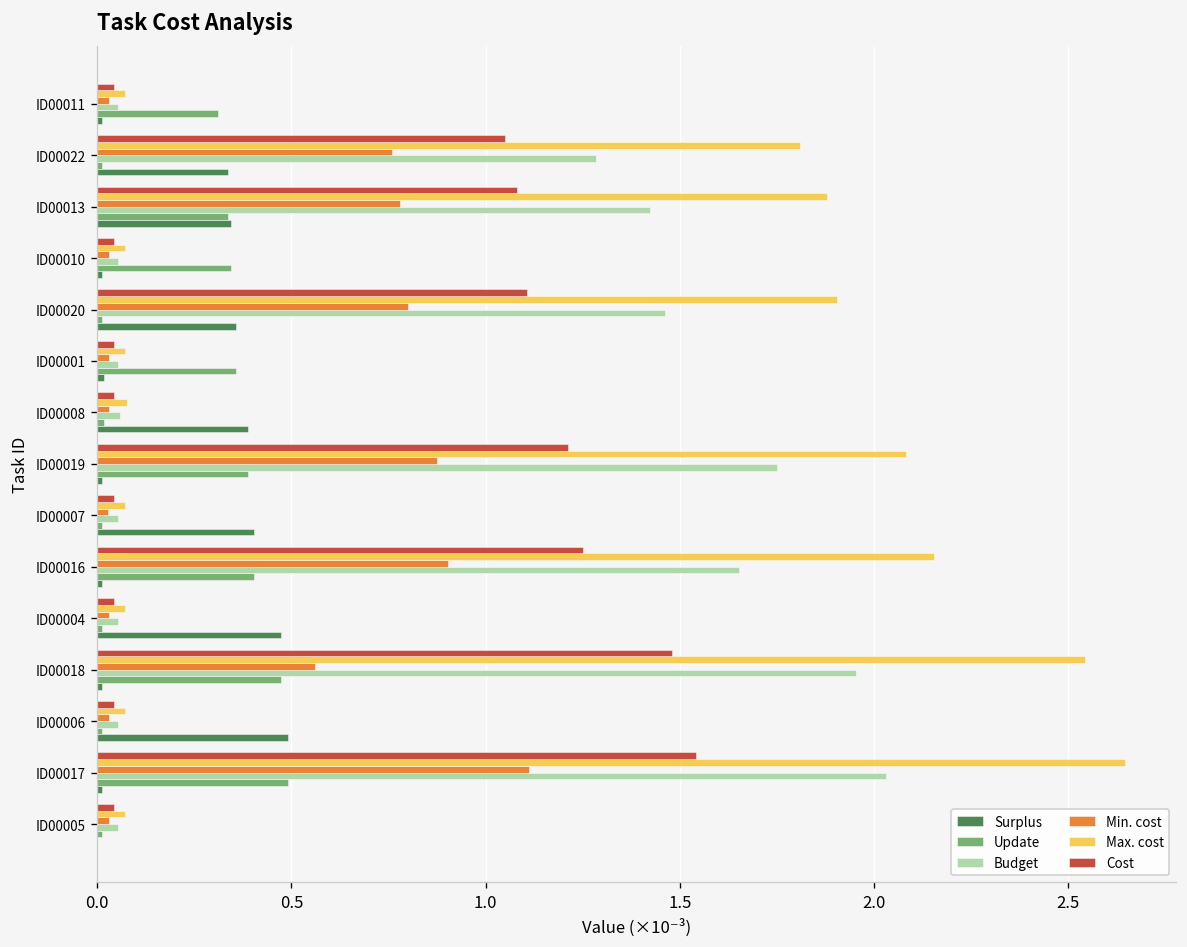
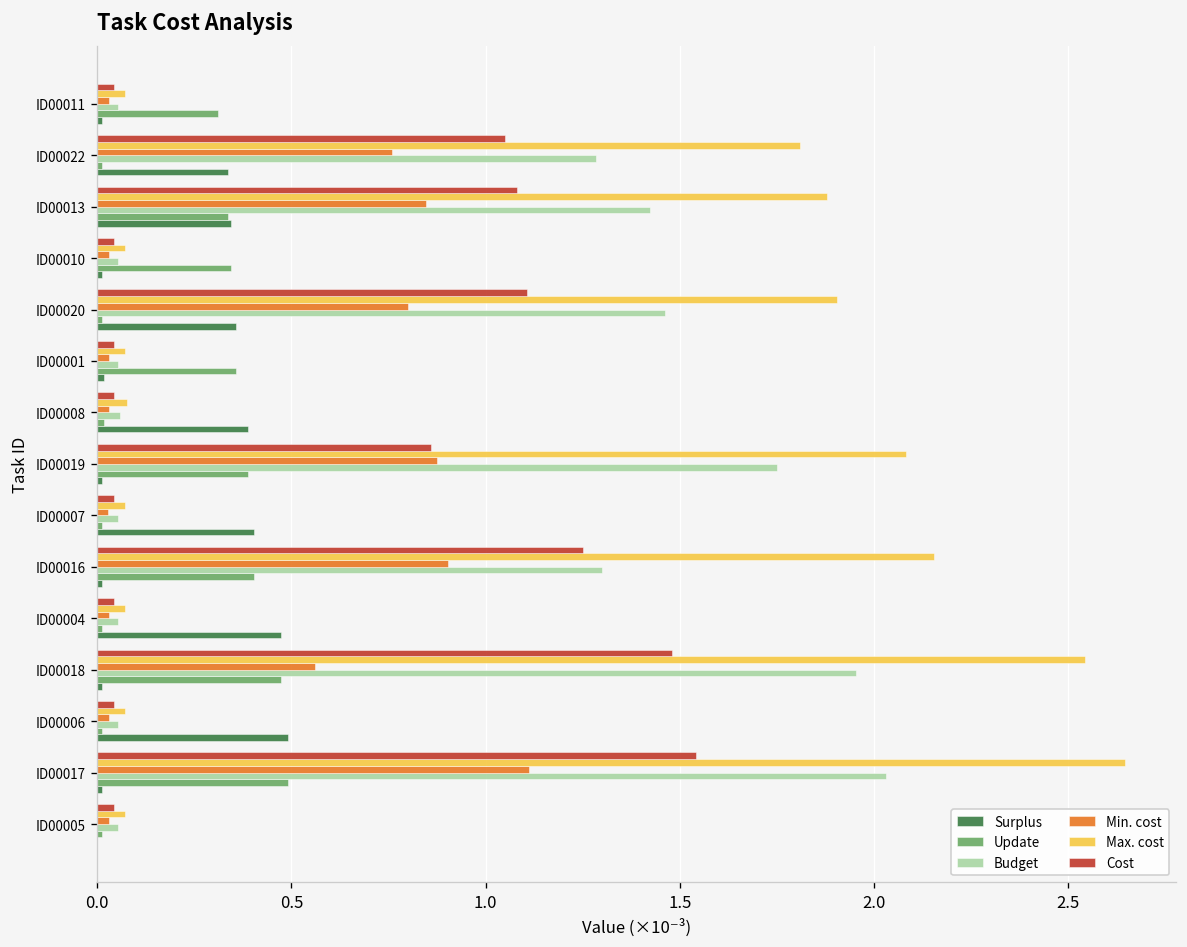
Min. cost, ID00013: 0.78 -> 0.85
Cost, ID00019: 1.21 -> 0.86
Budget, ID00016: 1.65 -> 1.30
